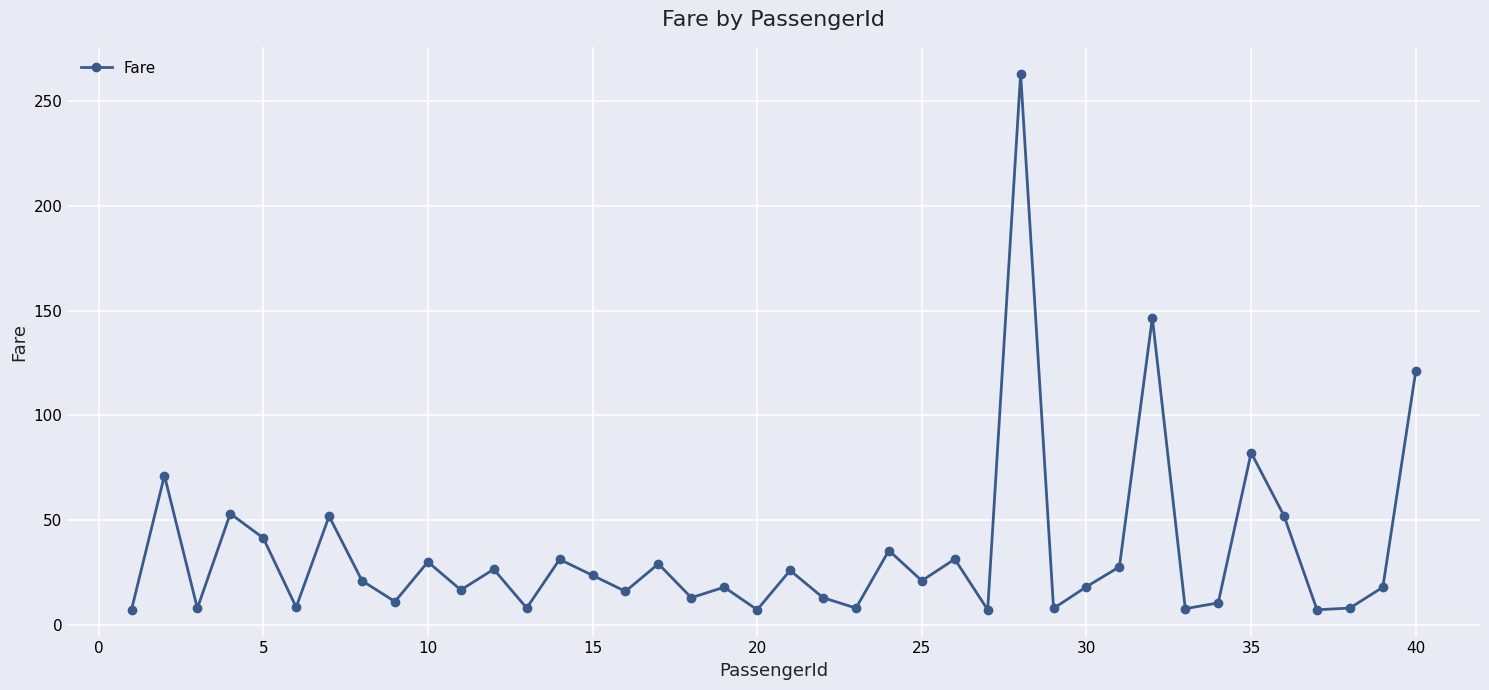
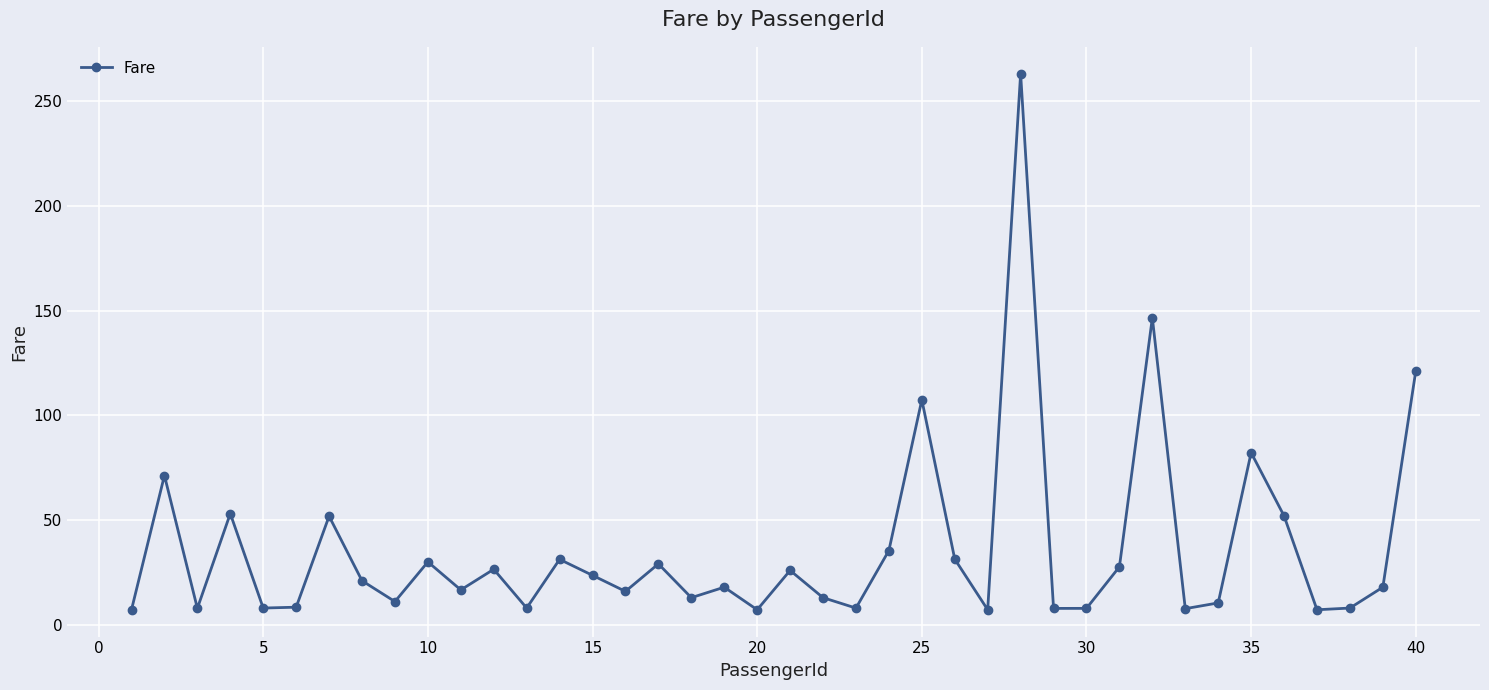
5: 41 -> 8
25: 21 -> 107
30: 18 -> 8
